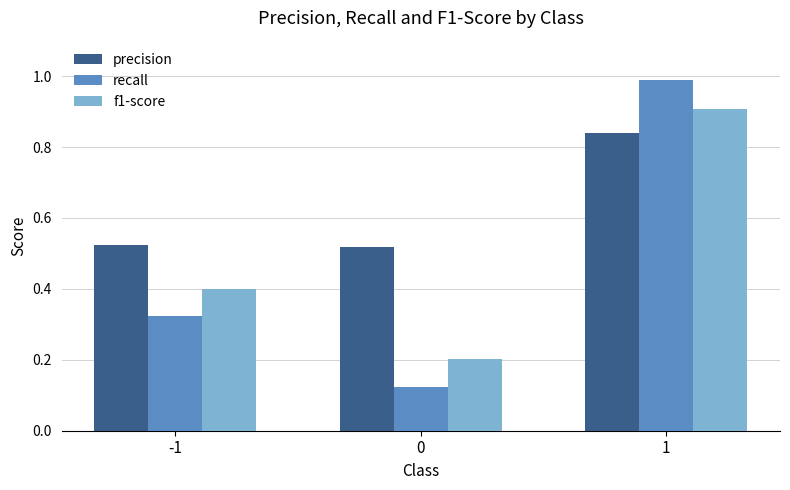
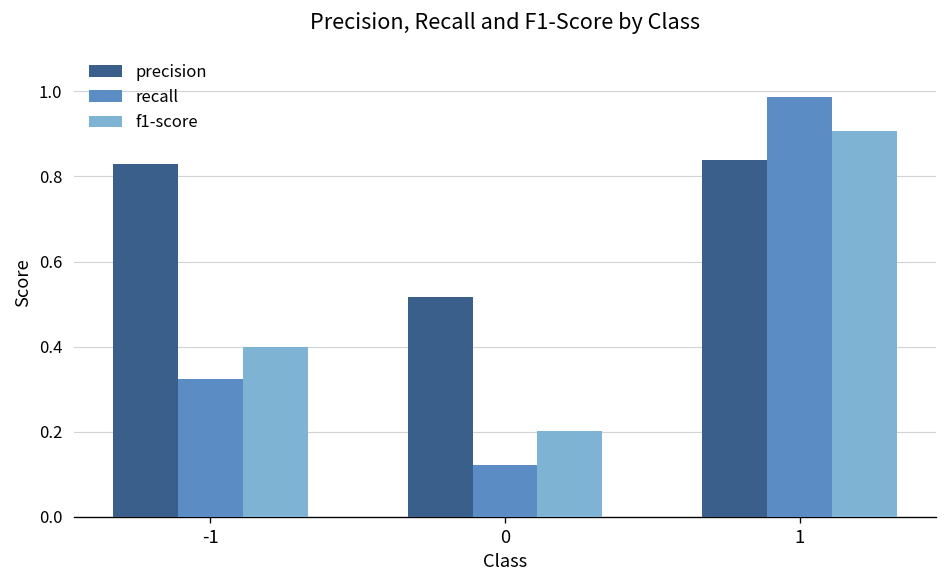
precision, -1: 0.52 -> 0.83
